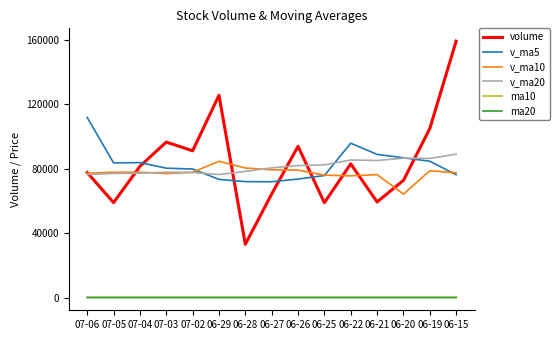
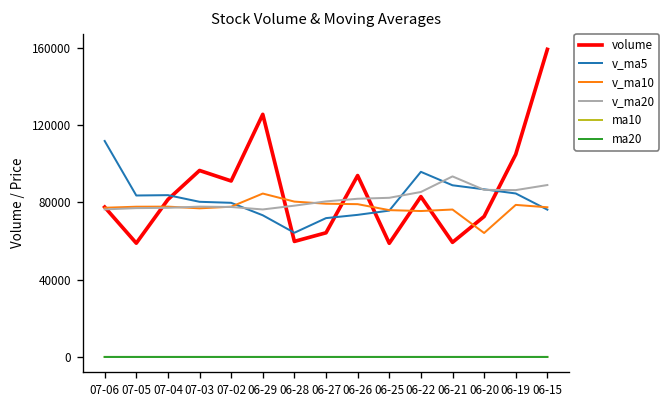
volume, 06-28: 33000 -> 60000
v_ma5, 06-28: 72000 -> 64000
v_ma20, 06-21: 85000 -> 94000
